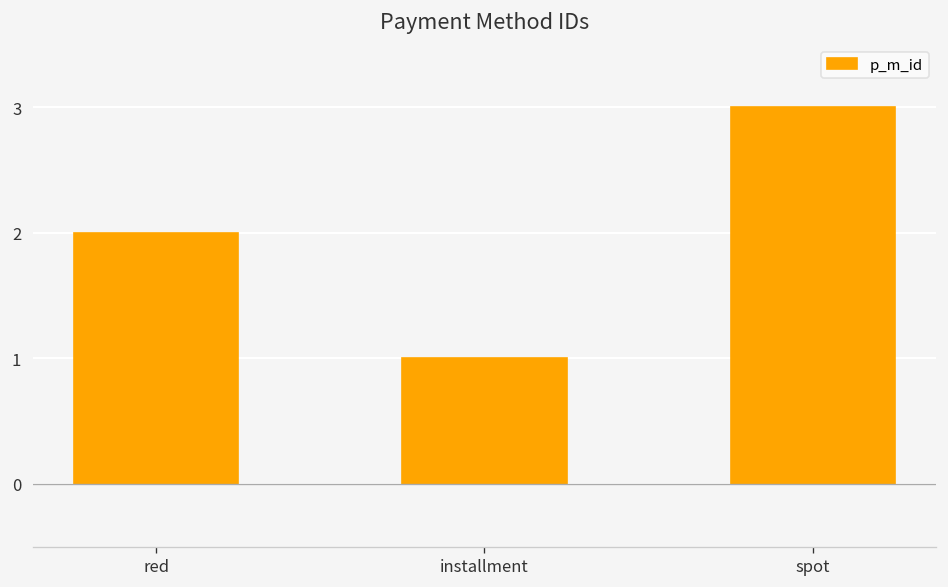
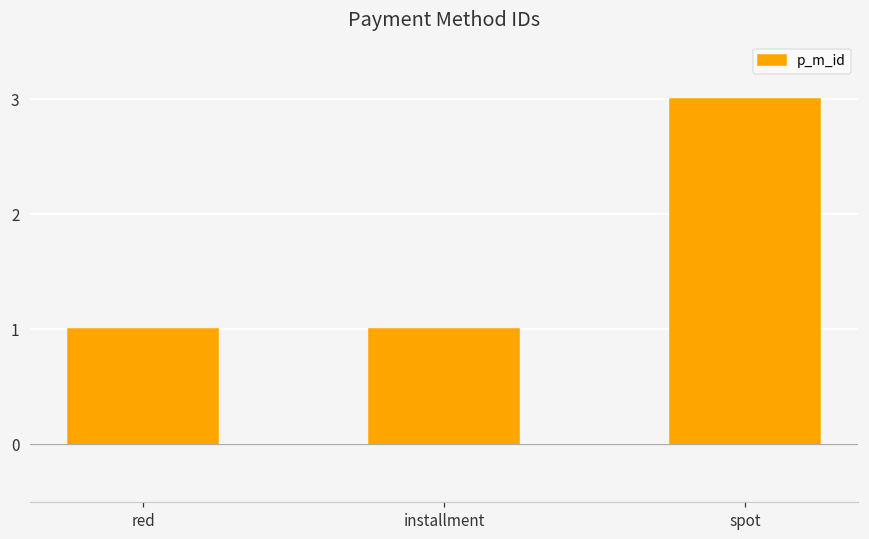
red: 2 -> 1
